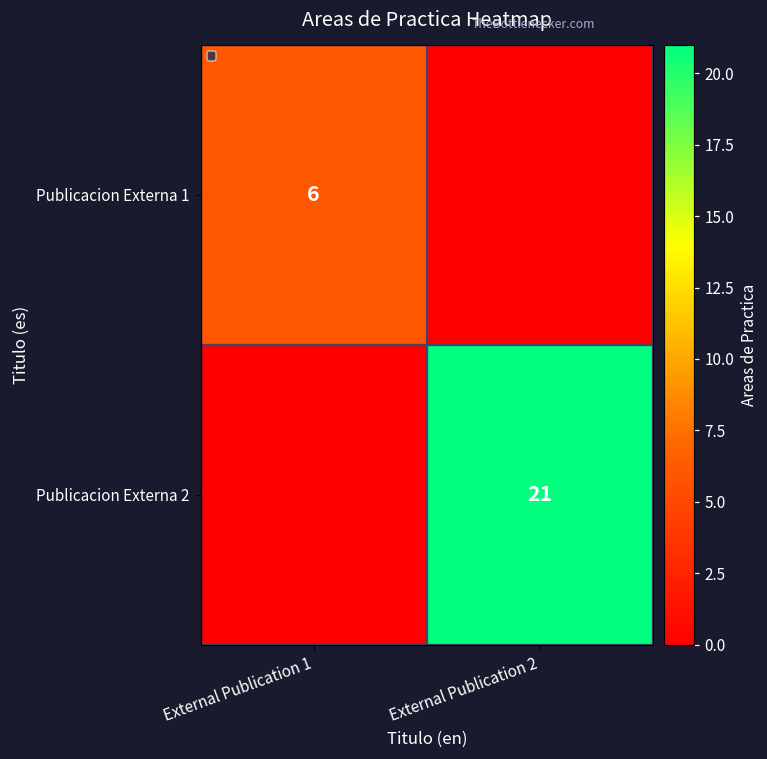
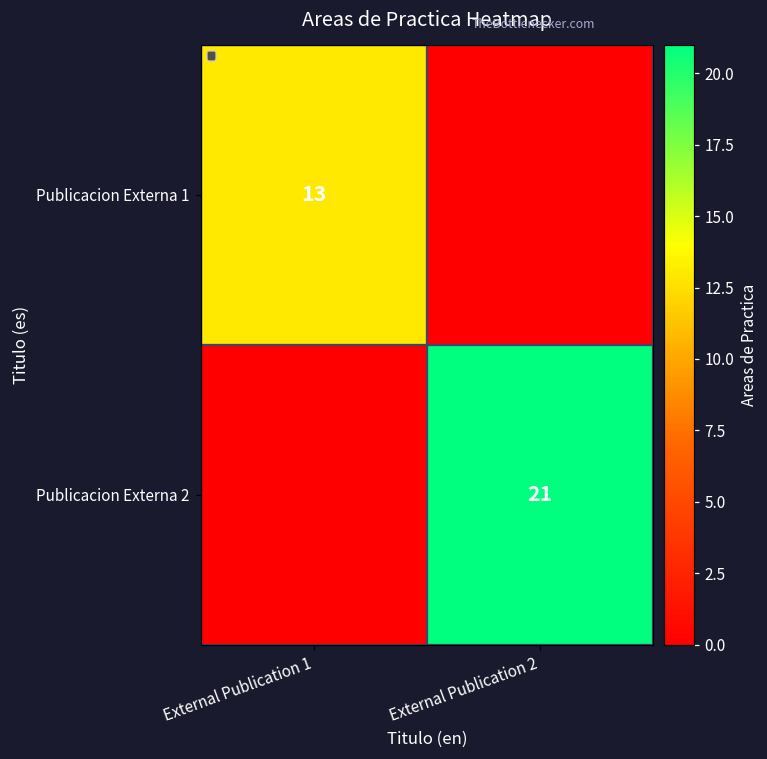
Publicacion Externa 1, External Publication 1: 6 -> 13
